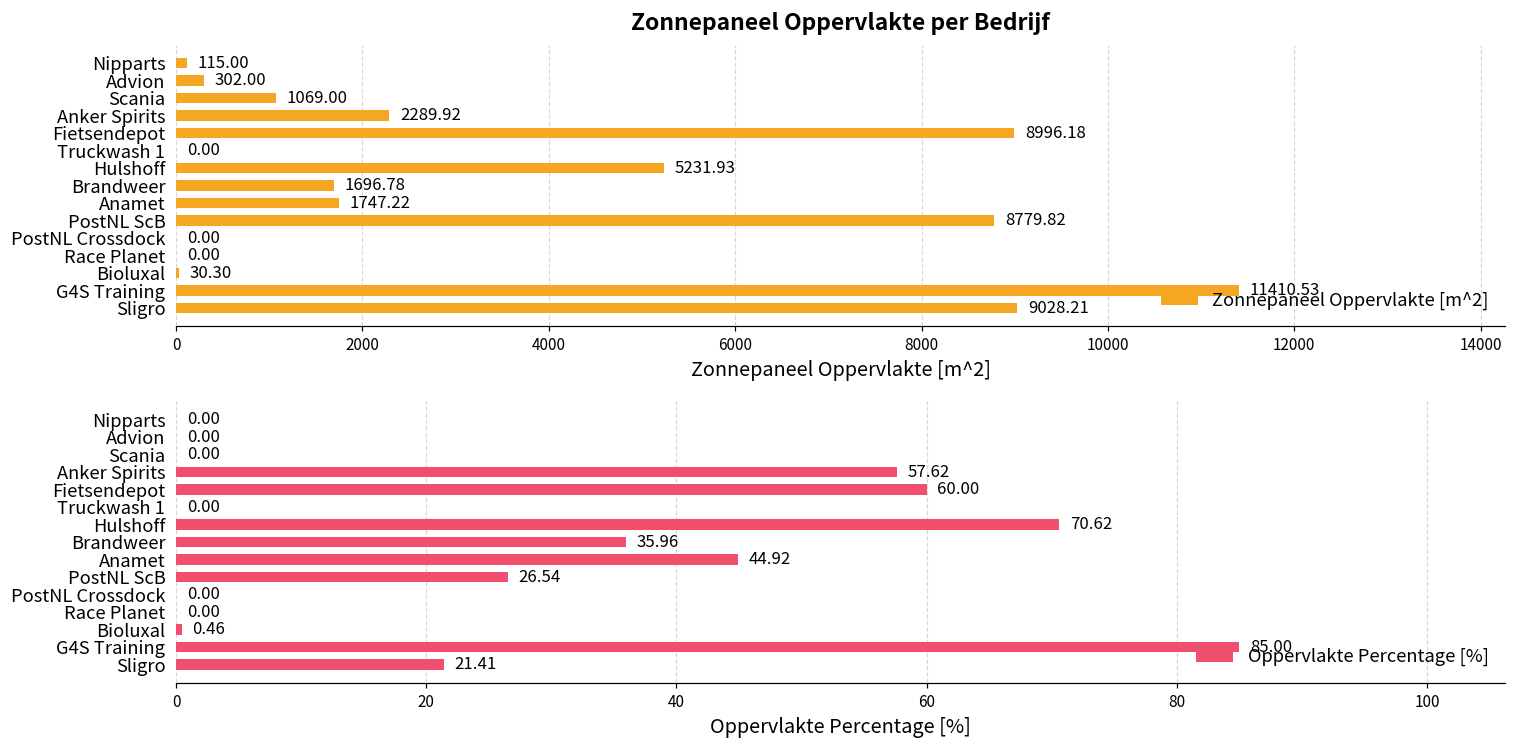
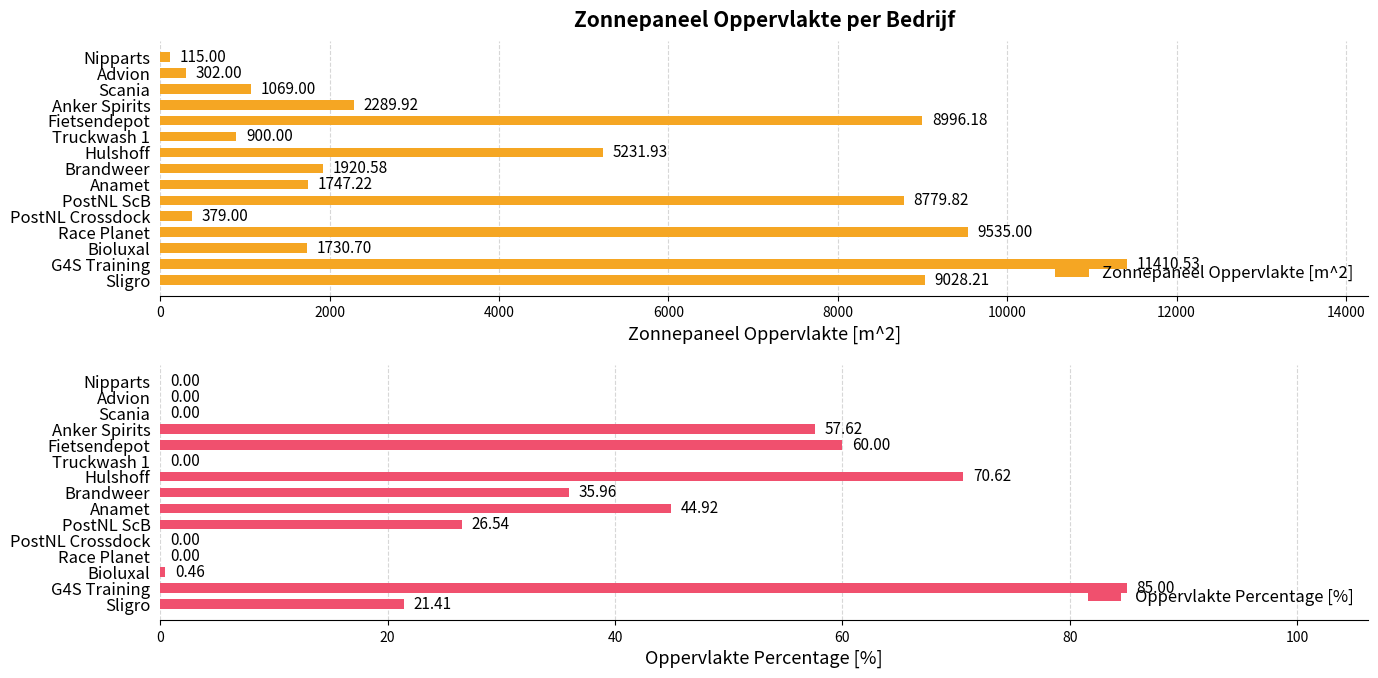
Zonnepaneel Oppervlakte per Bedrijf, Truckwash 1: 0.00 -> 900.00
Zonnepaneel Oppervlakte per Bedrijf, Brandweer: 1696.78 -> 1920.58
Zonnepaneel Oppervlakte per Bedrijf, PostNL Crossdock: 0.00 -> 379.00
Zonnepaneel Oppervlakte per Bedrijf, Race Planet: 0.00 -> 9535.00
Zonnepaneel Oppervlakte per Bedrijf, Bioluxal: 30.30 -> 1730.70
